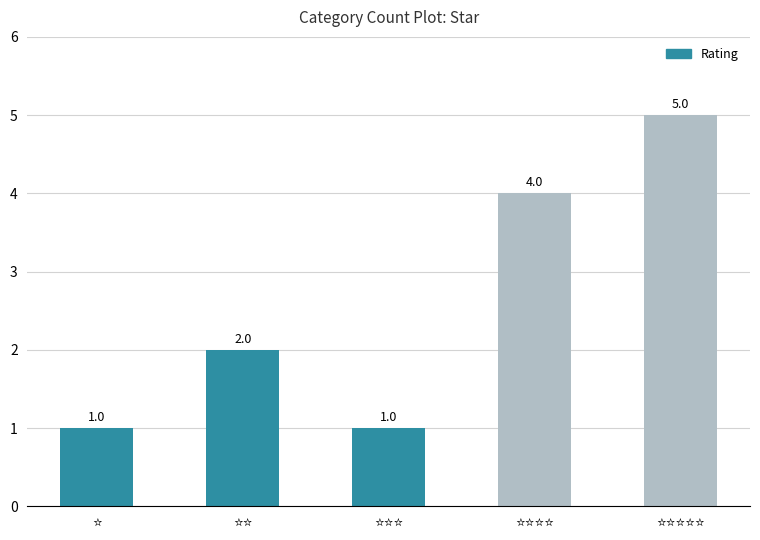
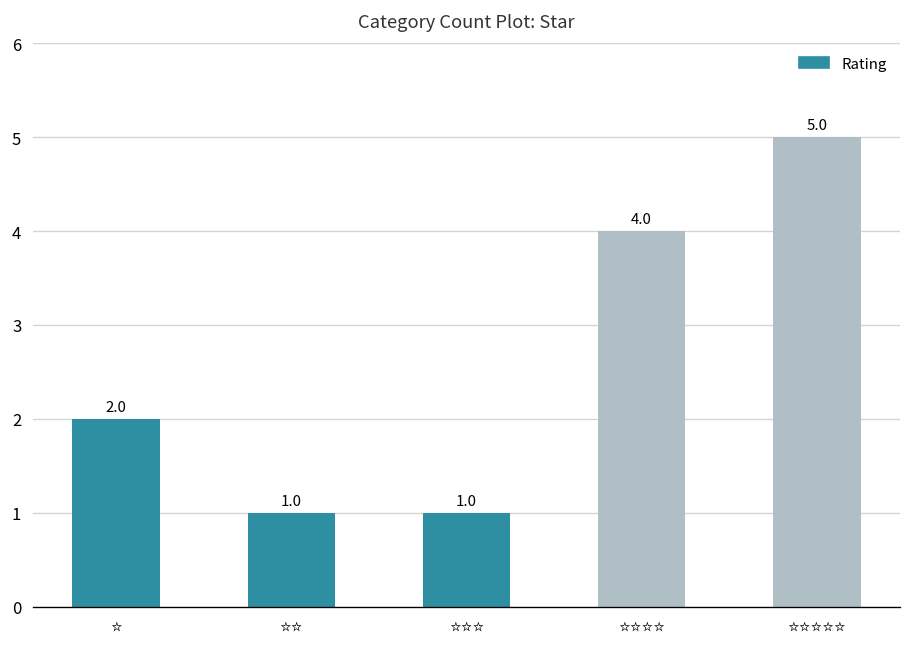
⭐: 1.0 -> 2.0
⭐⭐: 2.0 -> 1.0
